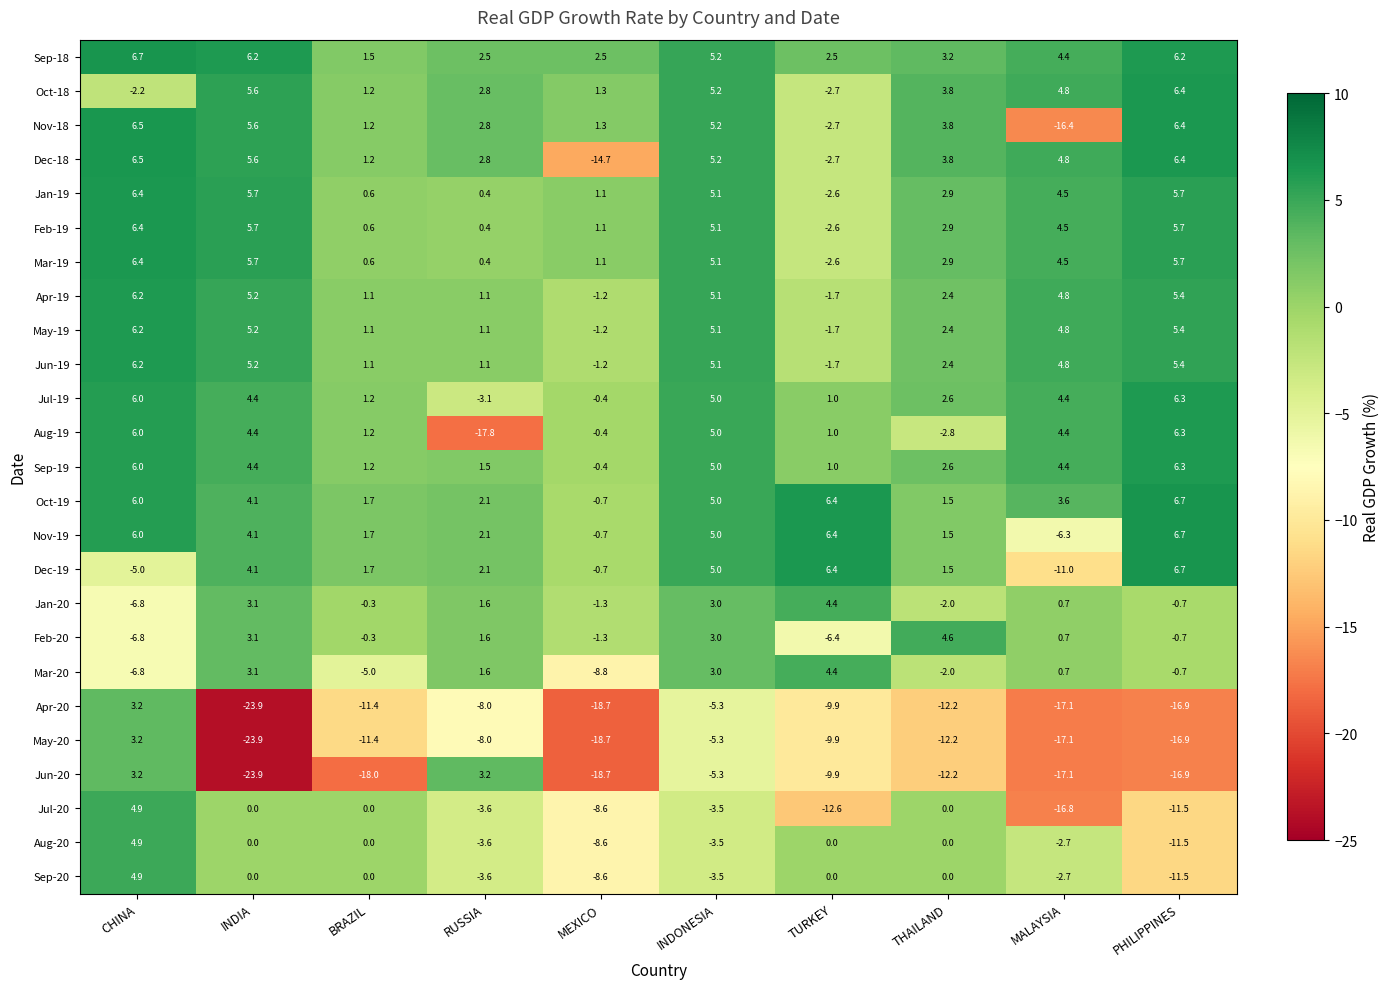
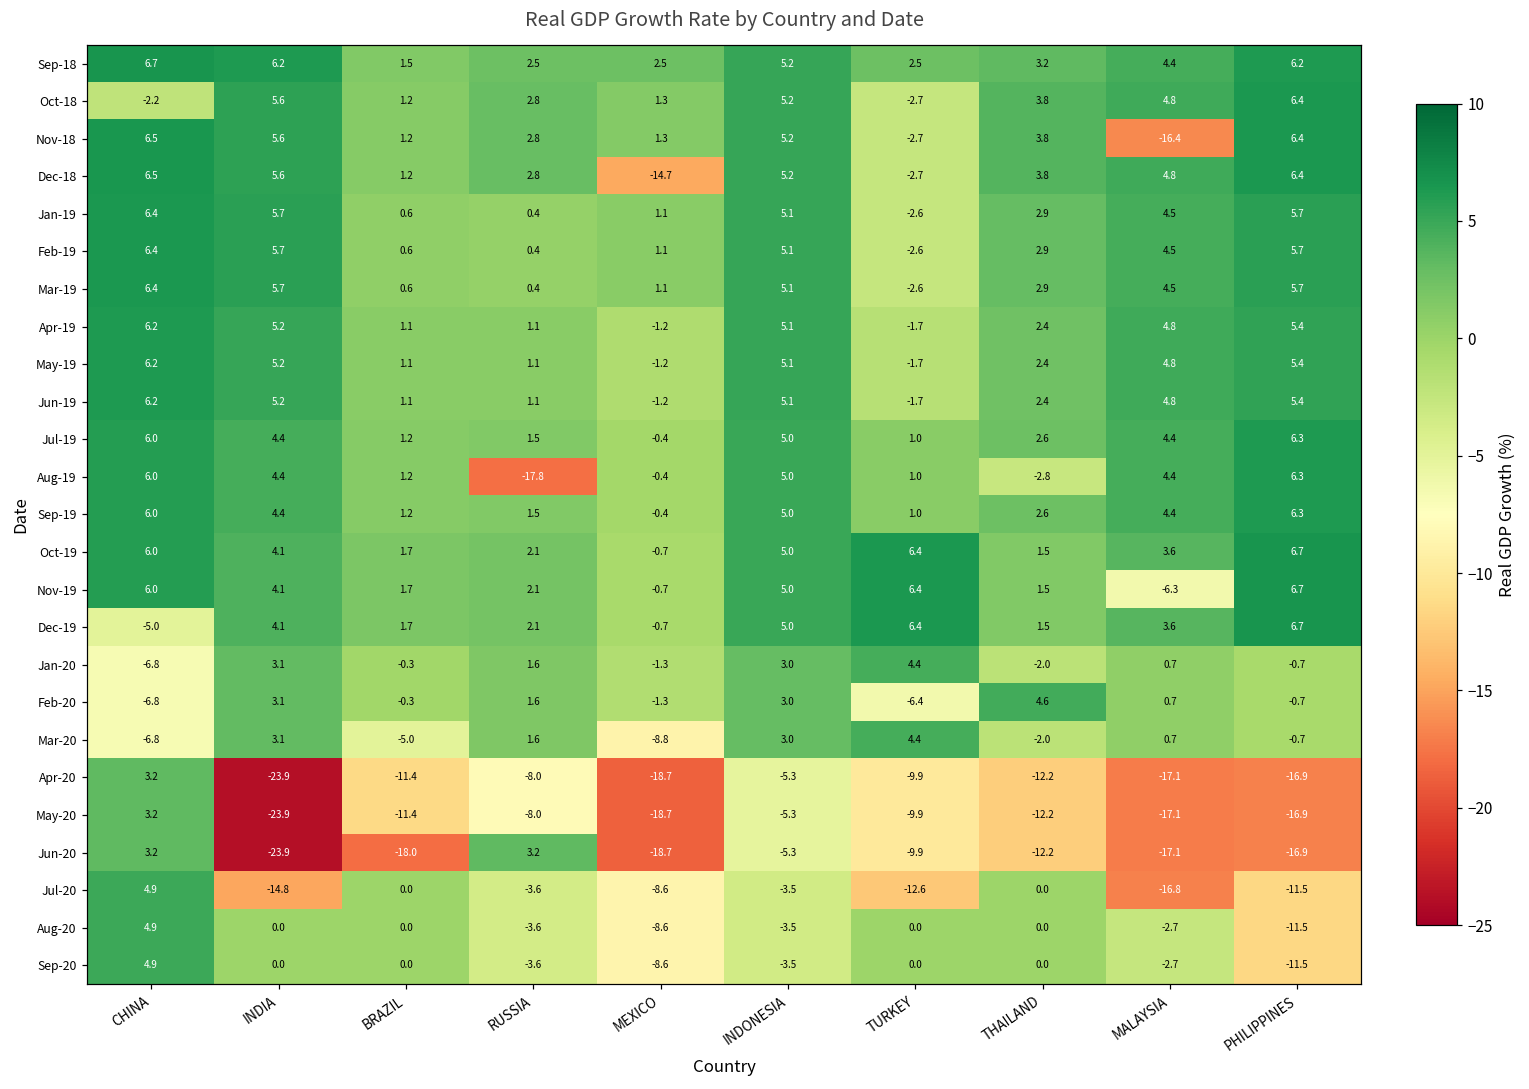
Jul-19, RUSSIA: -3.1 -> 1.5
Dec-19, MALAYSIA: -11.0 -> 3.6
Jul-20, INDIA: 0.0 -> -14.8
